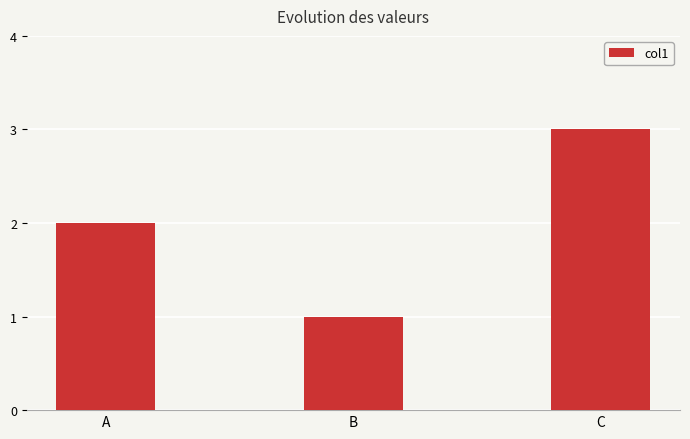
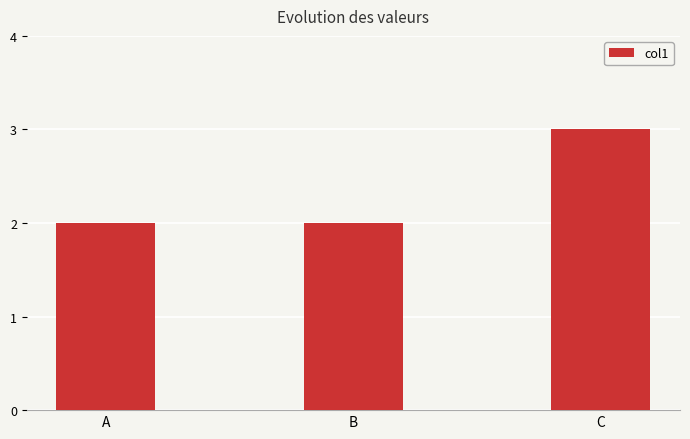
B: 1 -> 2
